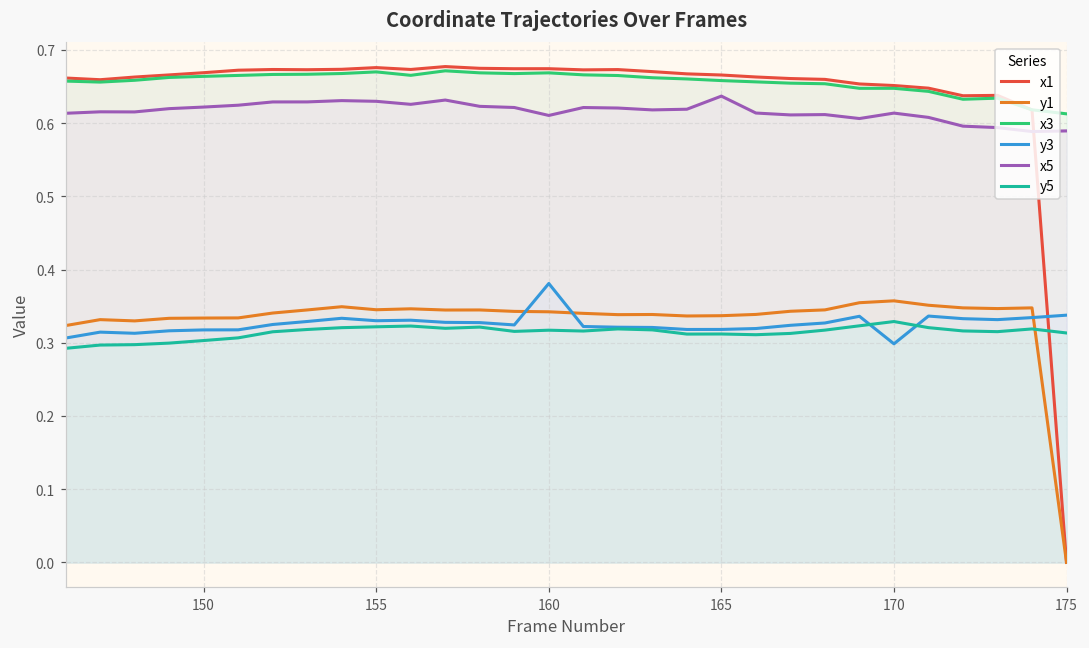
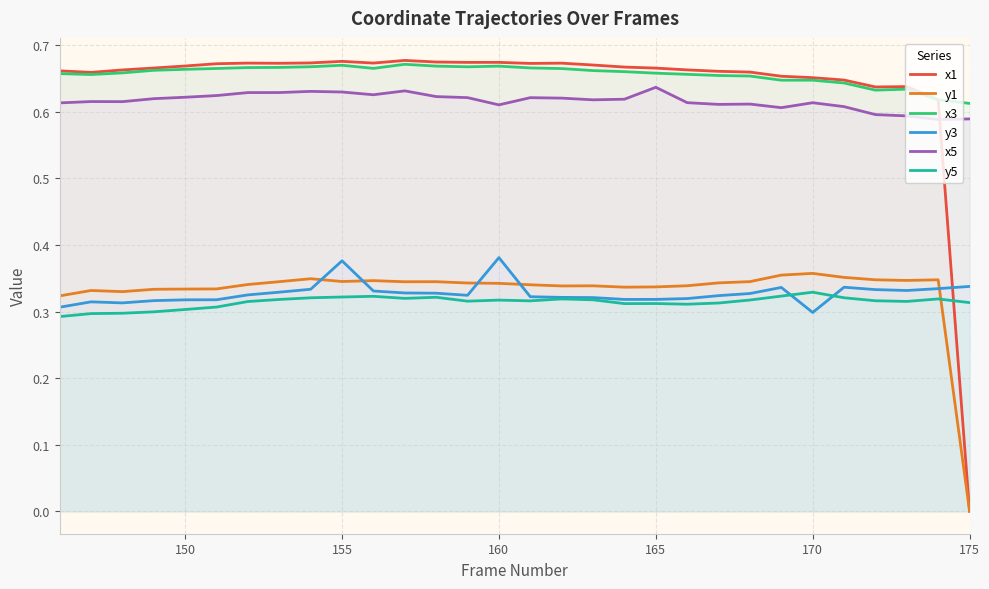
y3, 155: 0.33 -> 0.38
